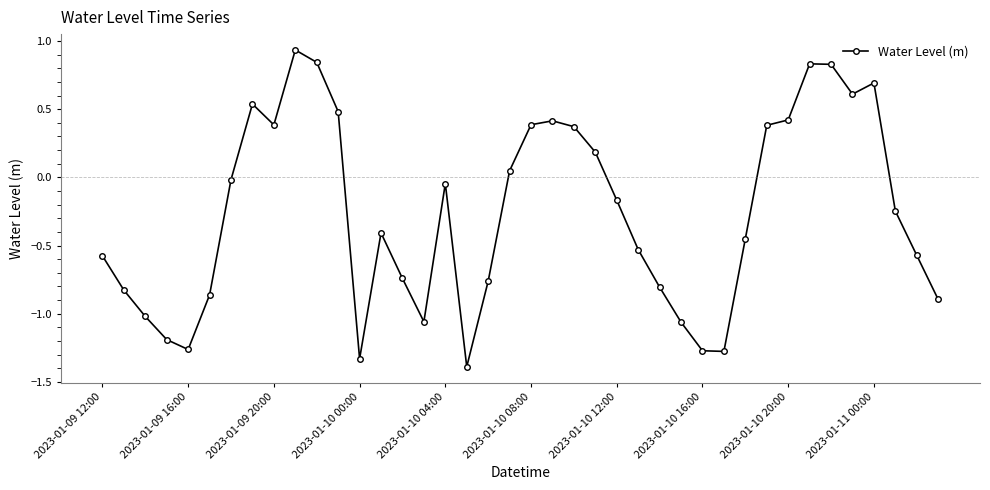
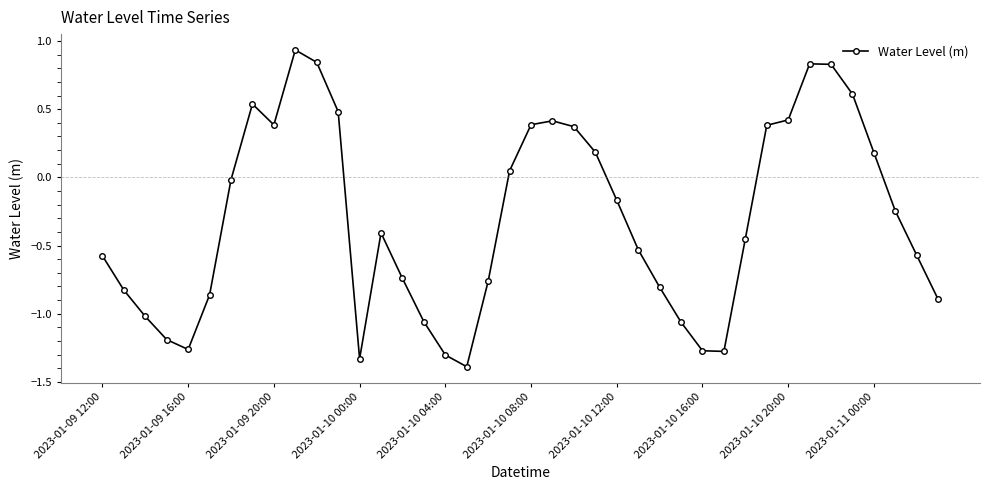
2023-01-10 04:00: -0.05 -> -1.30
2023-01-11 00:00: 0.69 -> 0.18
